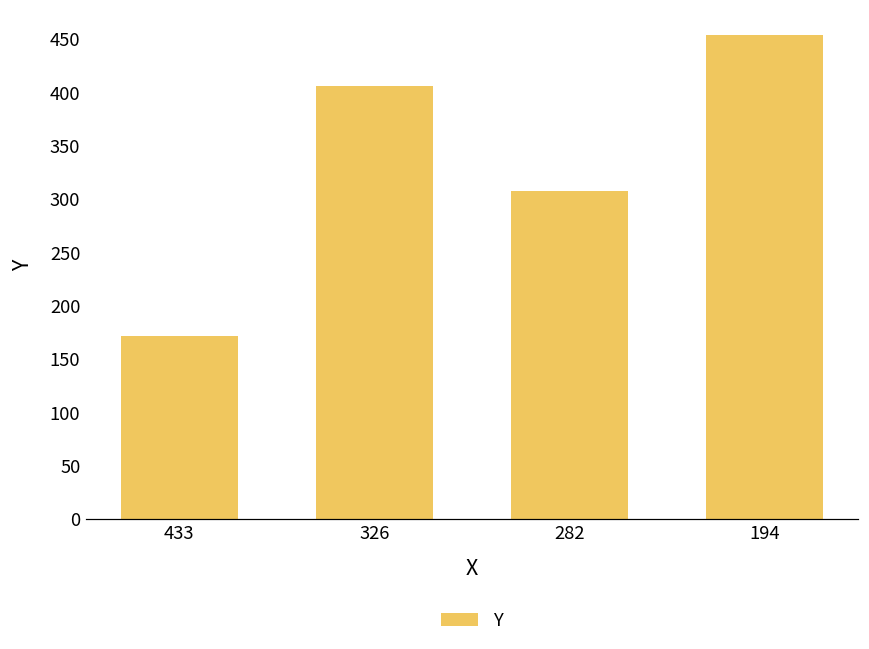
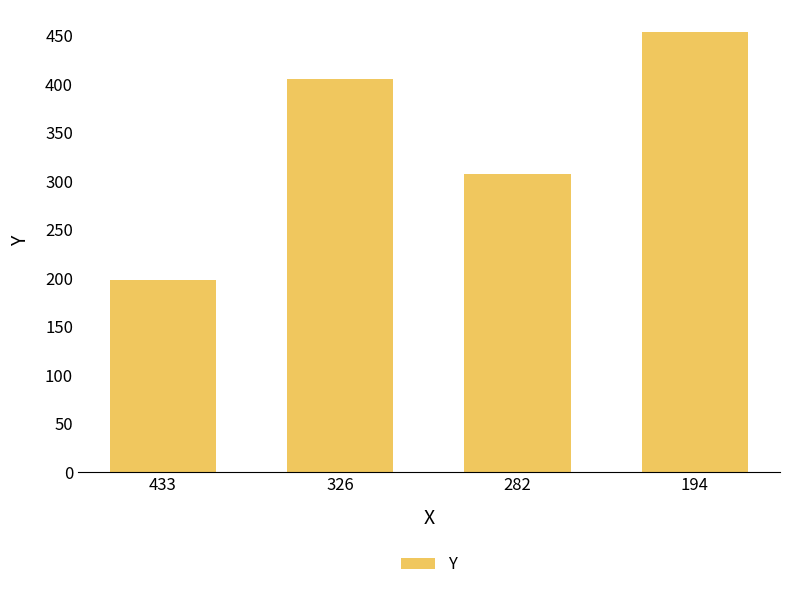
433: 170 -> 200
